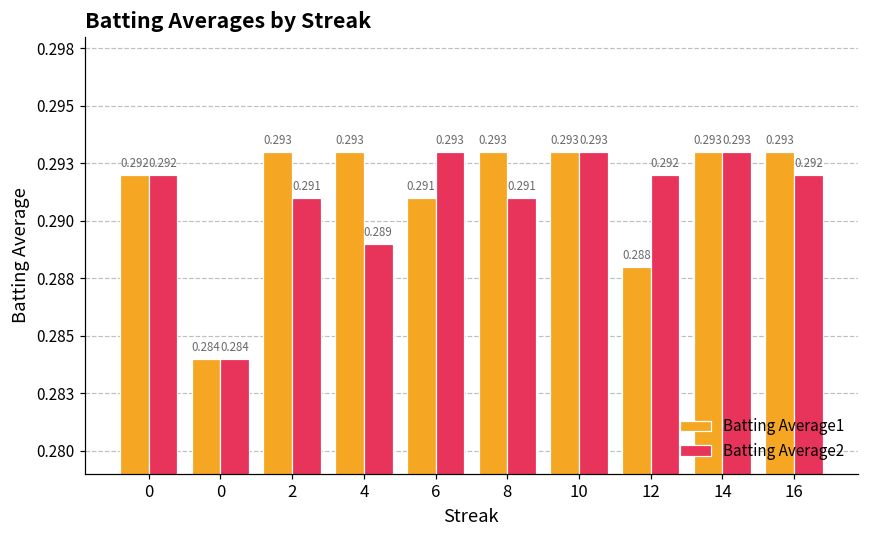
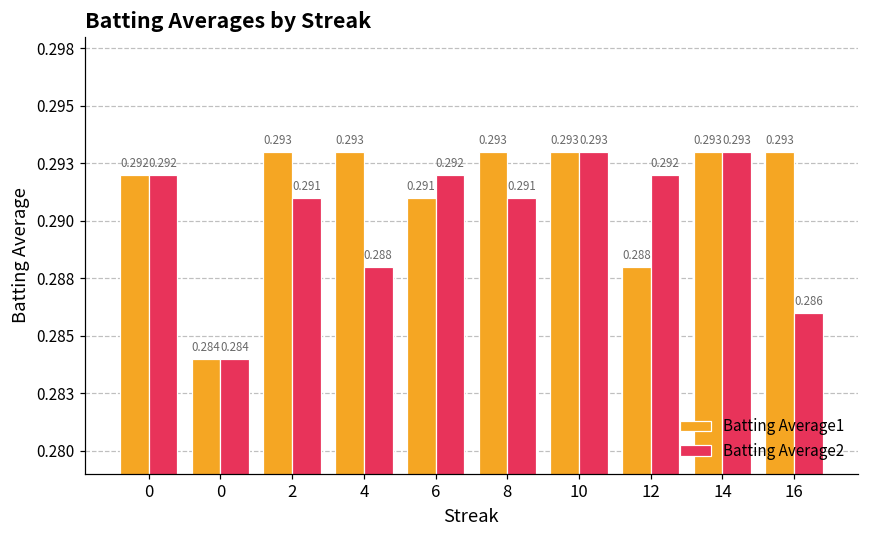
Batting Average2, 4: 0.289 -> 0.288
Batting Average2, 6: 0.293 -> 0.292
Batting Average2, 16: 0.292 -> 0.286
